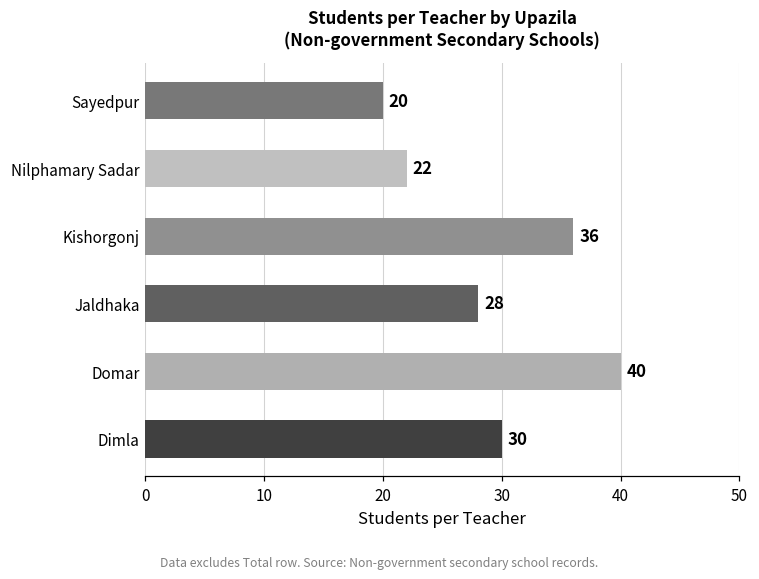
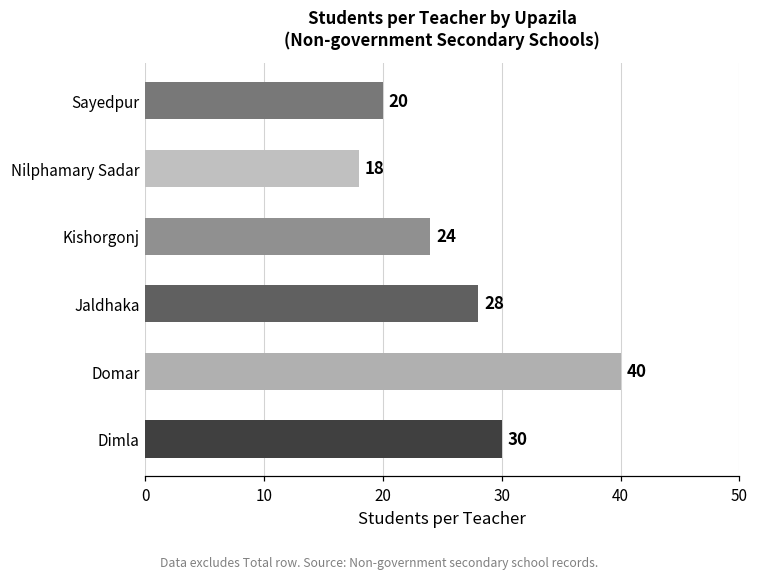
Nilphamary Sadar: 22 -> 18
Kishorgonj: 36 -> 24
